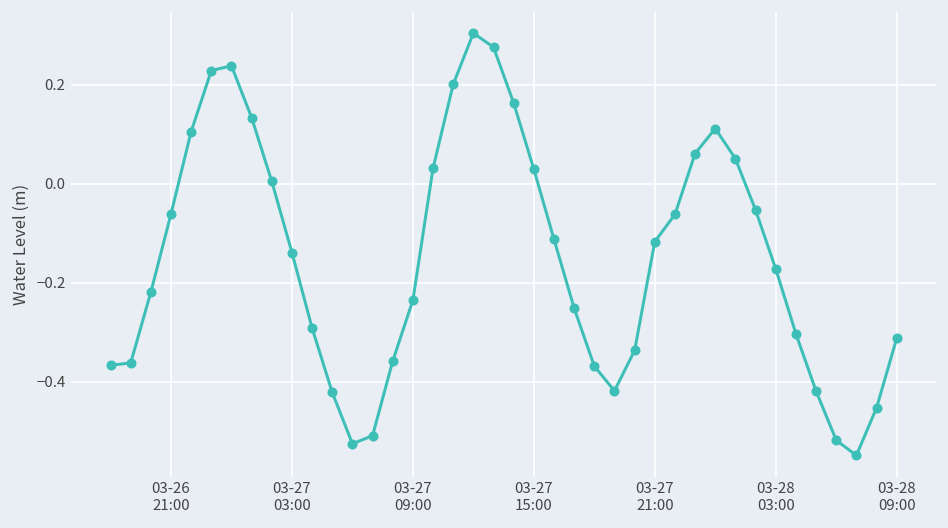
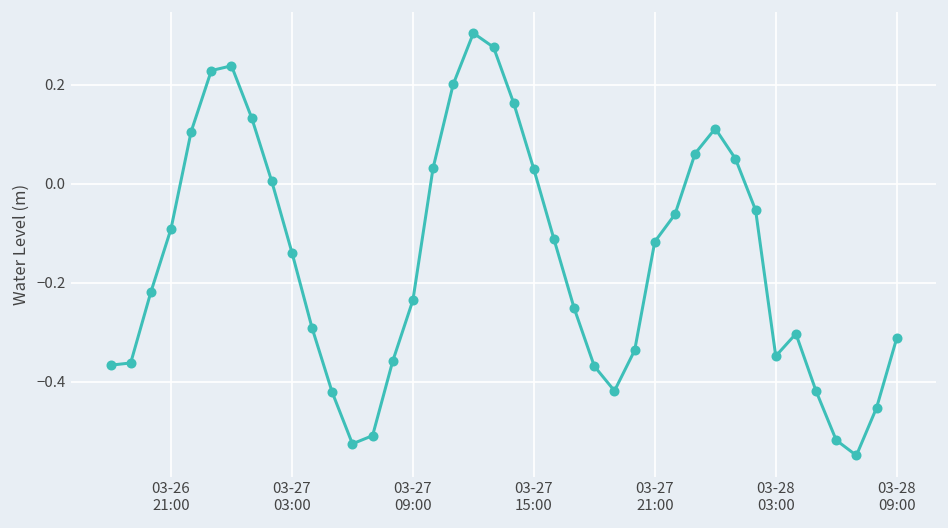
03-26 21:00: -0.06 -> -0.09
03-28 03:00: -0.17 -> -0.35
